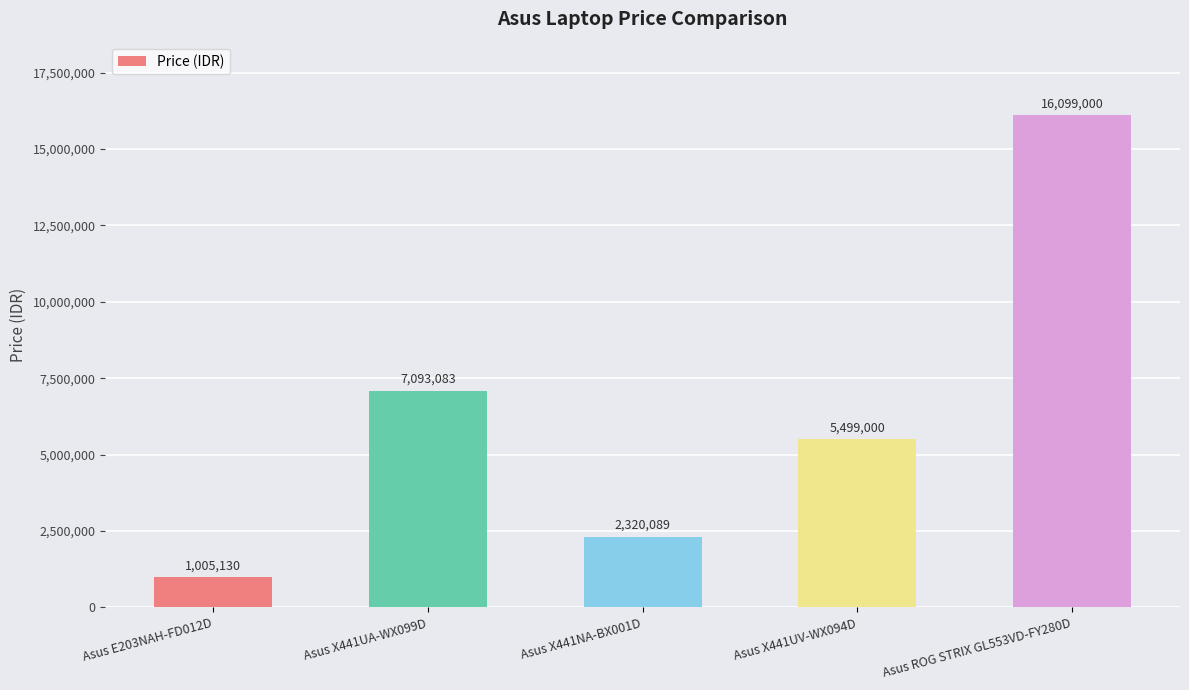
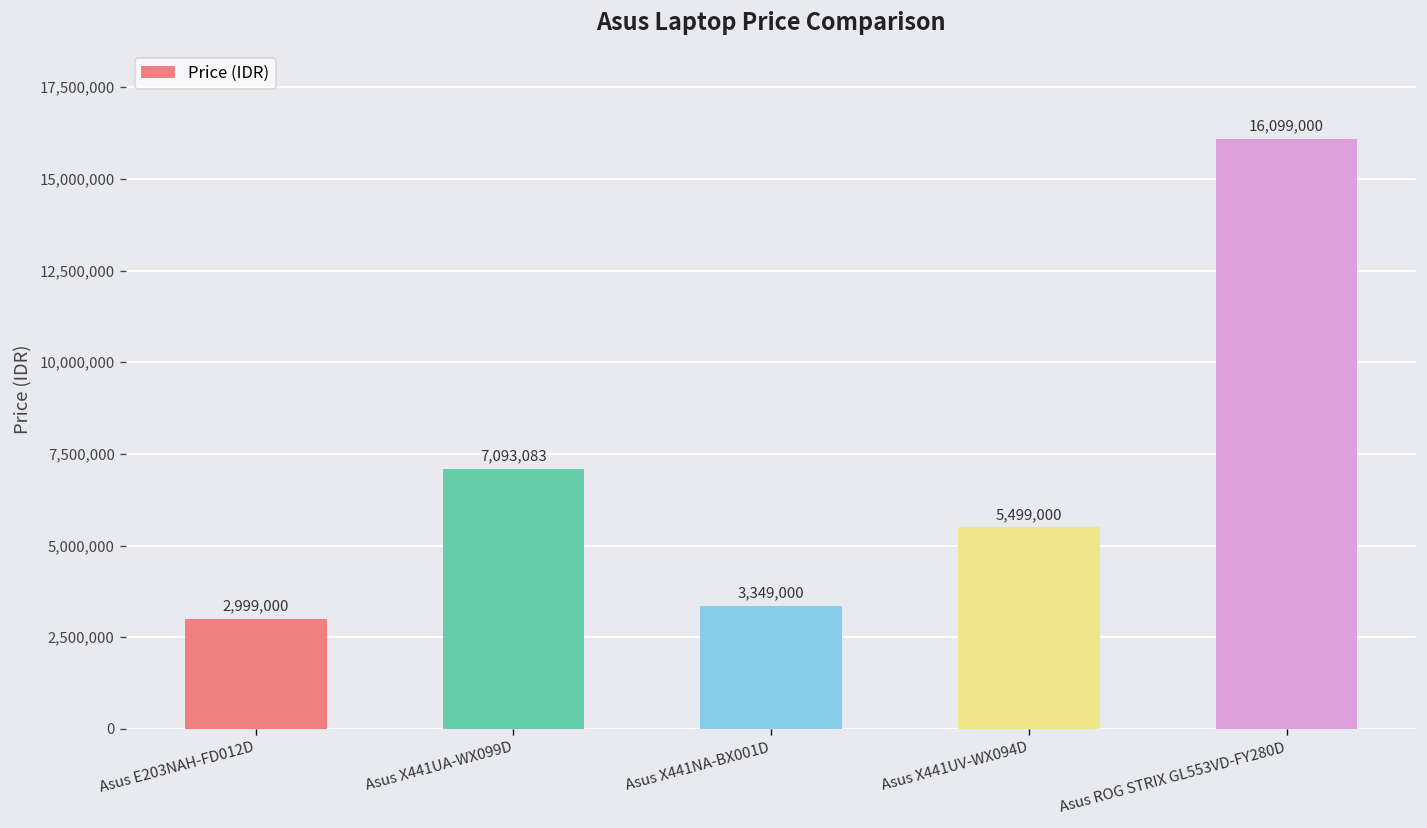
Asus E203NAH-FD012D: 1,005,130 -> 2,999,000
Asus X441NA-BX001D: 2,320,089 -> 3,349,000
